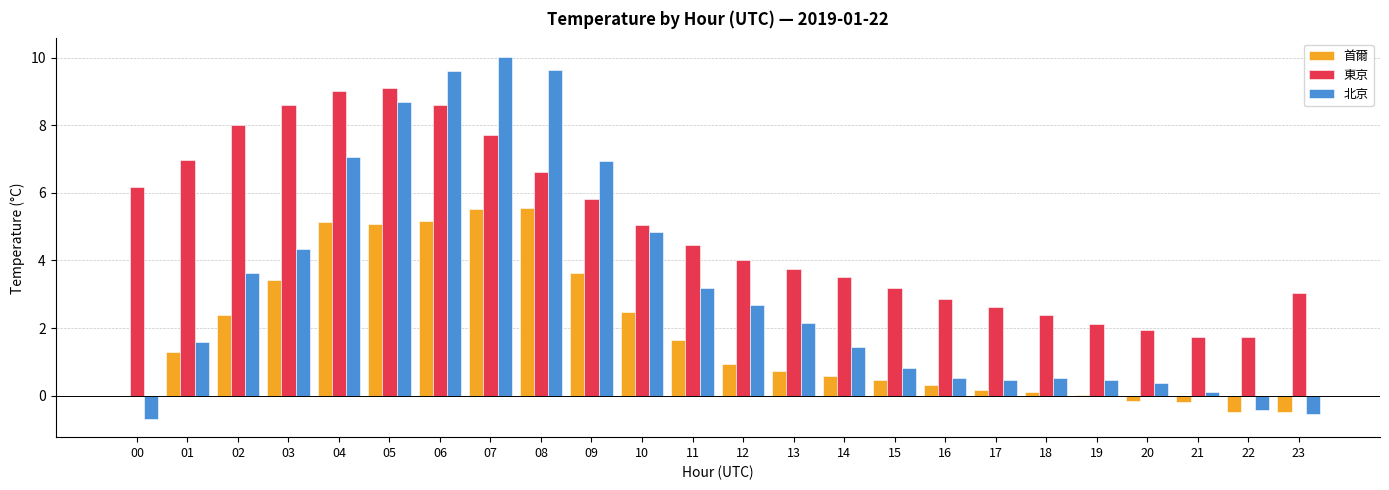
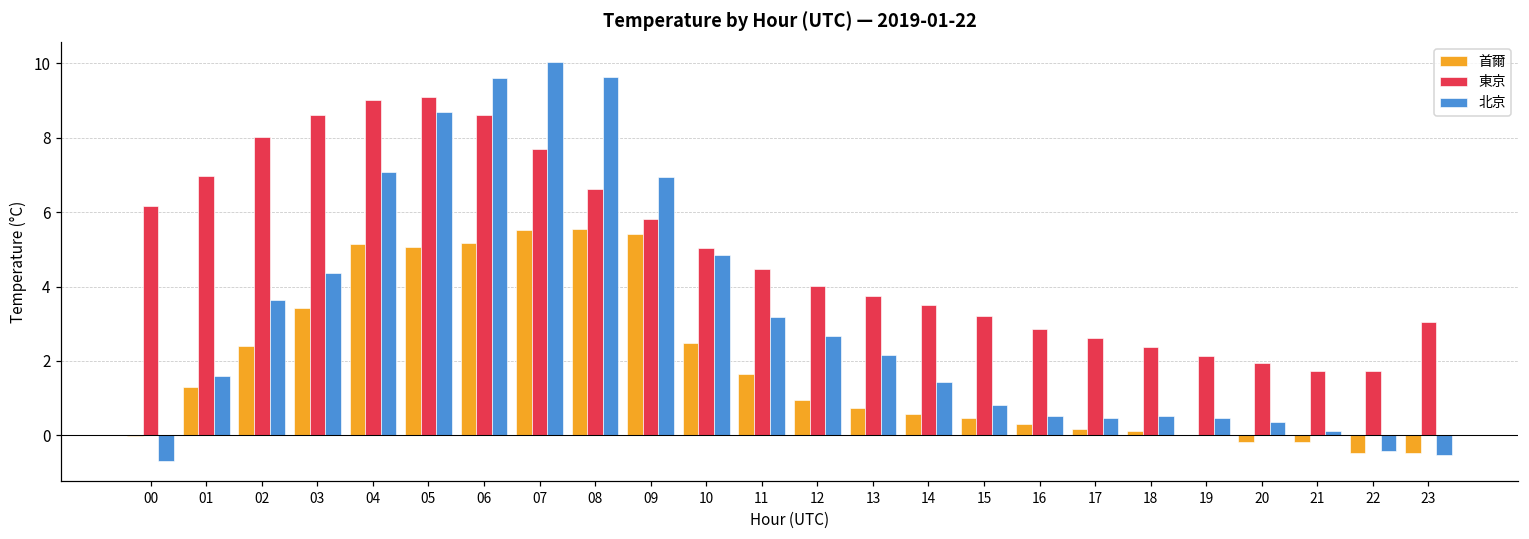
首爾, 09: 3.6 -> 5.4
